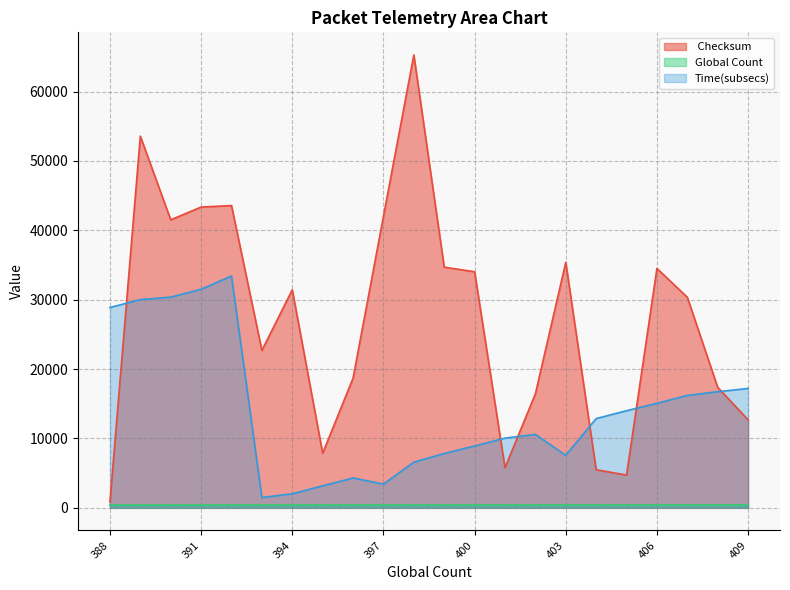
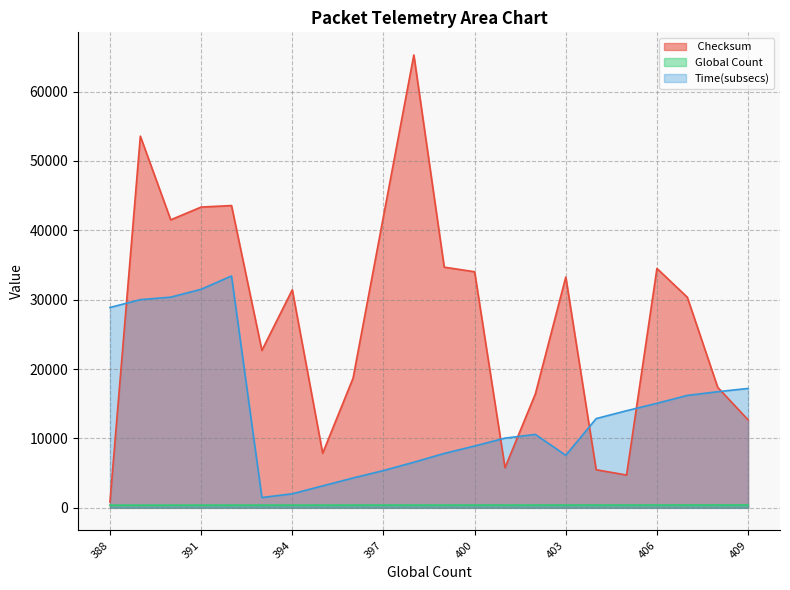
Time(subsecs), 397: 3000 -> 5000
Checksum, 403: 35000 -> 33000
